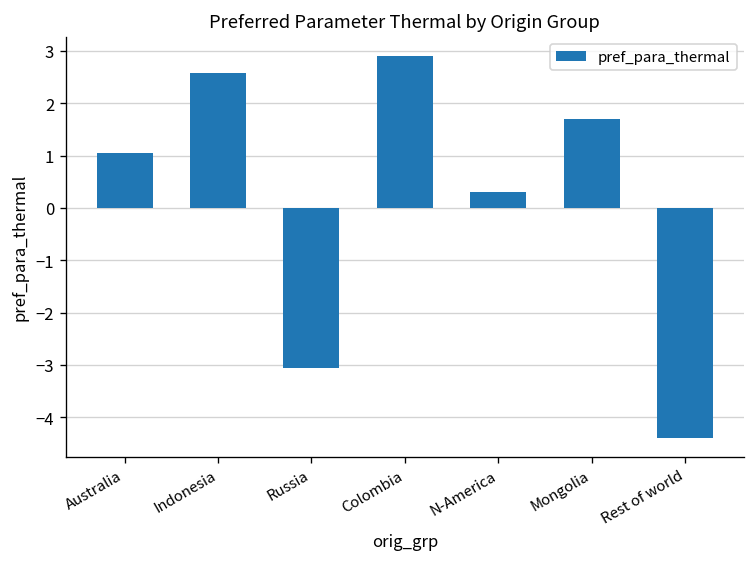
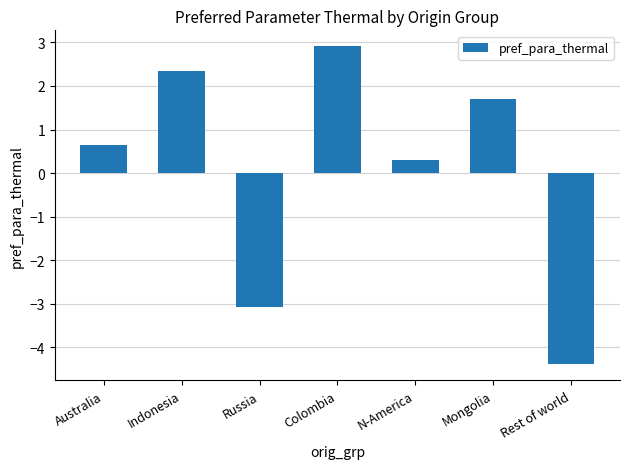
Australia: 1.0 -> 0.6
Indonesia: 2.6 -> 2.3
